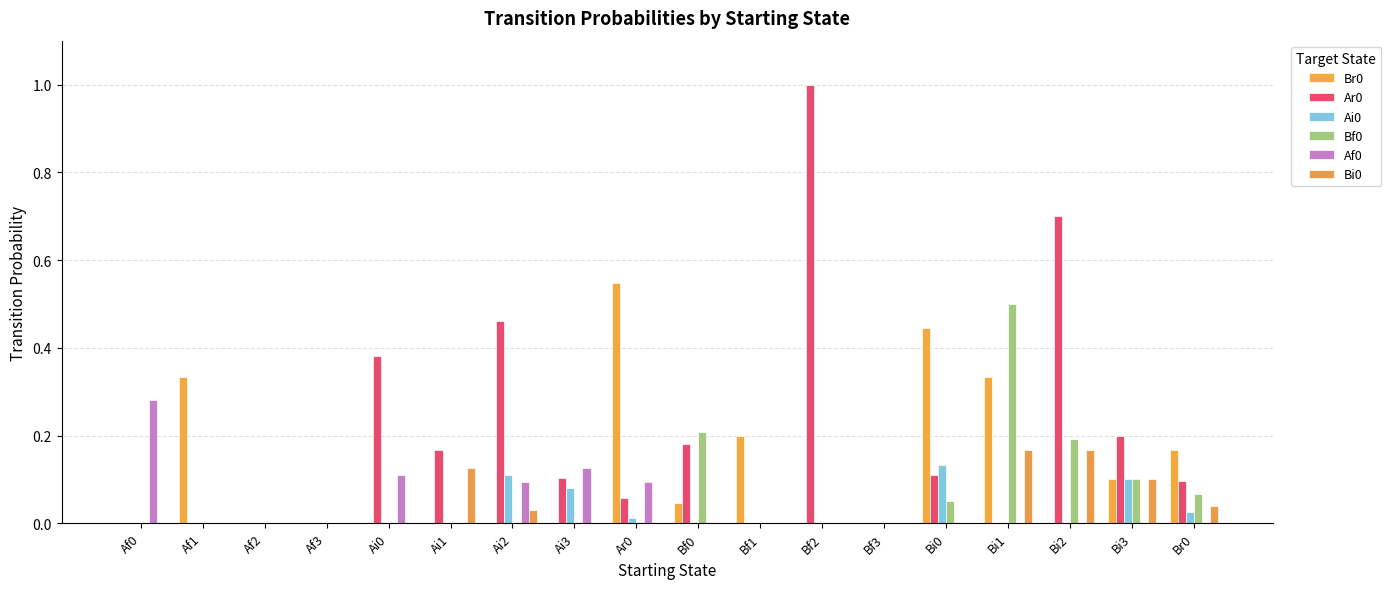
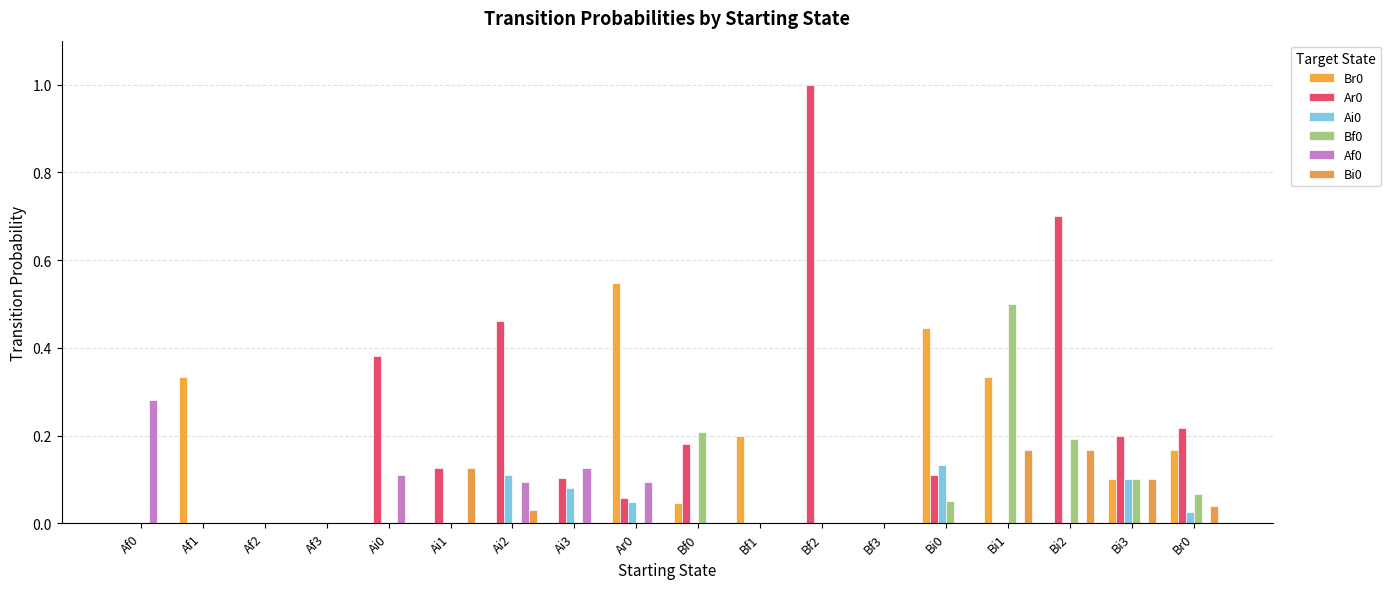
Ar0, Ai1: 0.17 -> 0.13
Ai0, Ar0: 0.01 -> 0.05
Ar0, Br0: 0.10 -> 0.22
